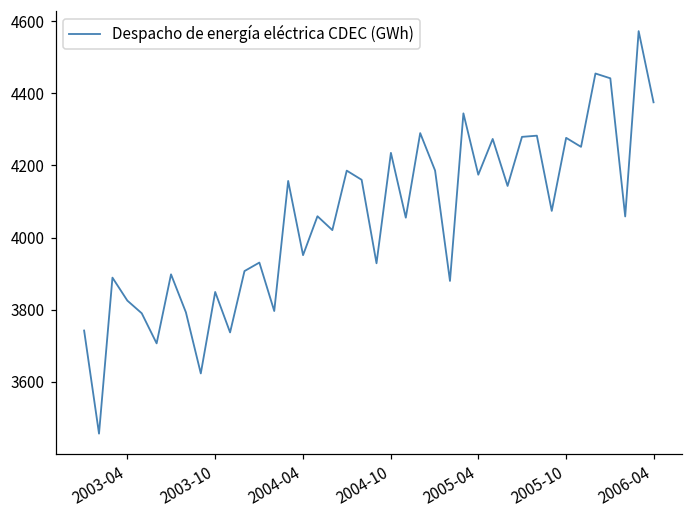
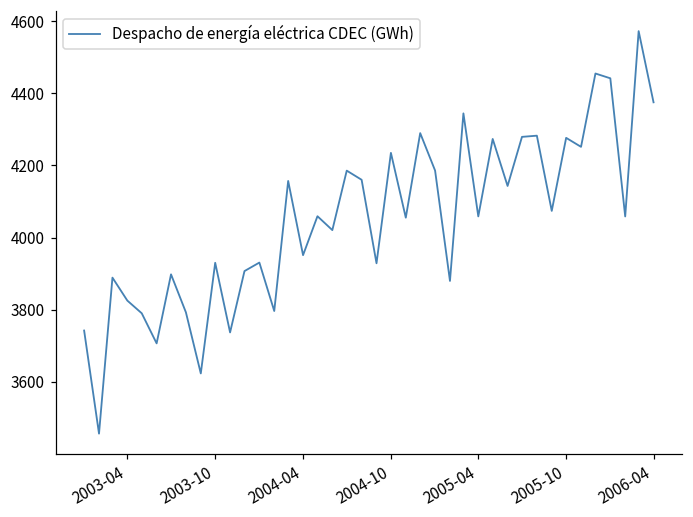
2003-10: 3850 -> 3930
2005-04: 4170 -> 4060
